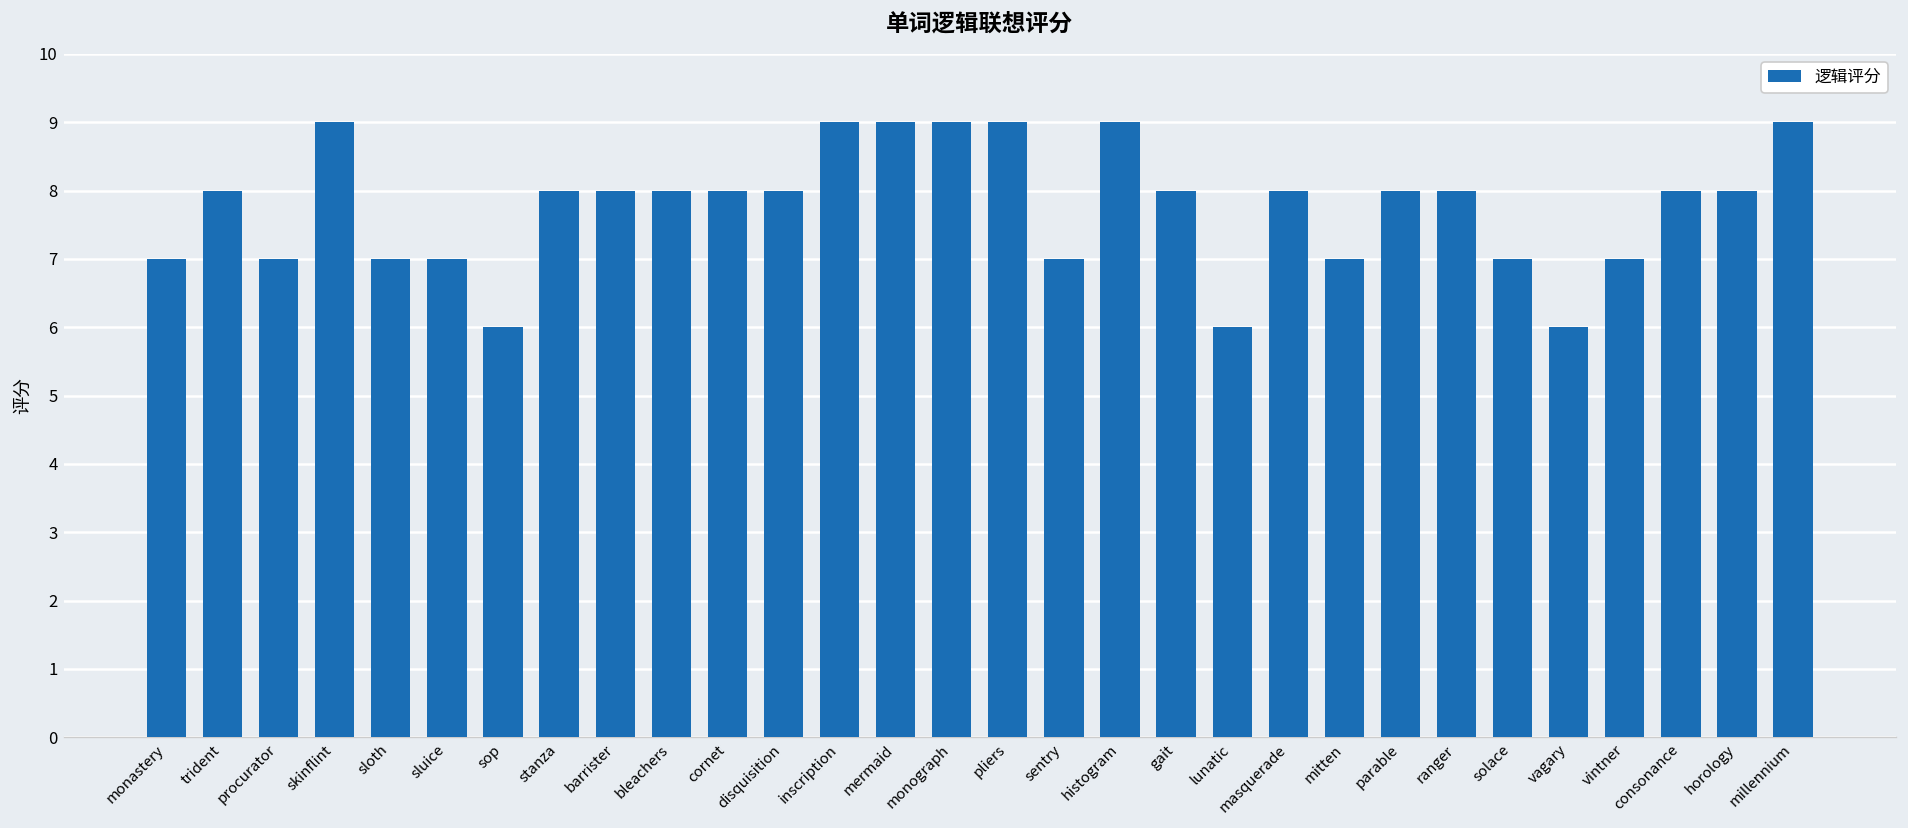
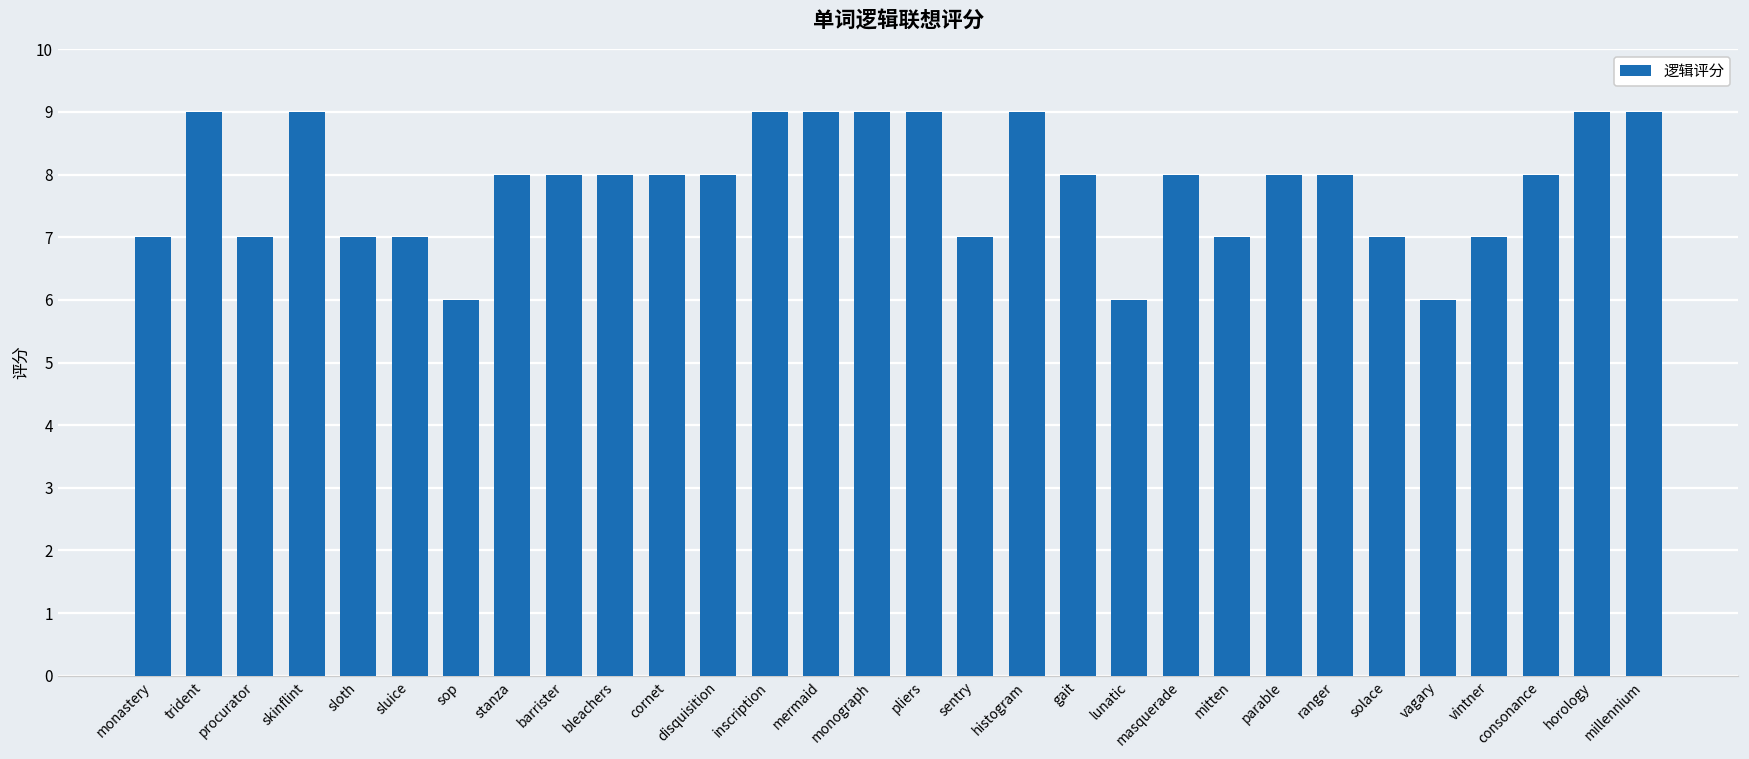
trident: 8 -> 9
horology: 8 -> 9
